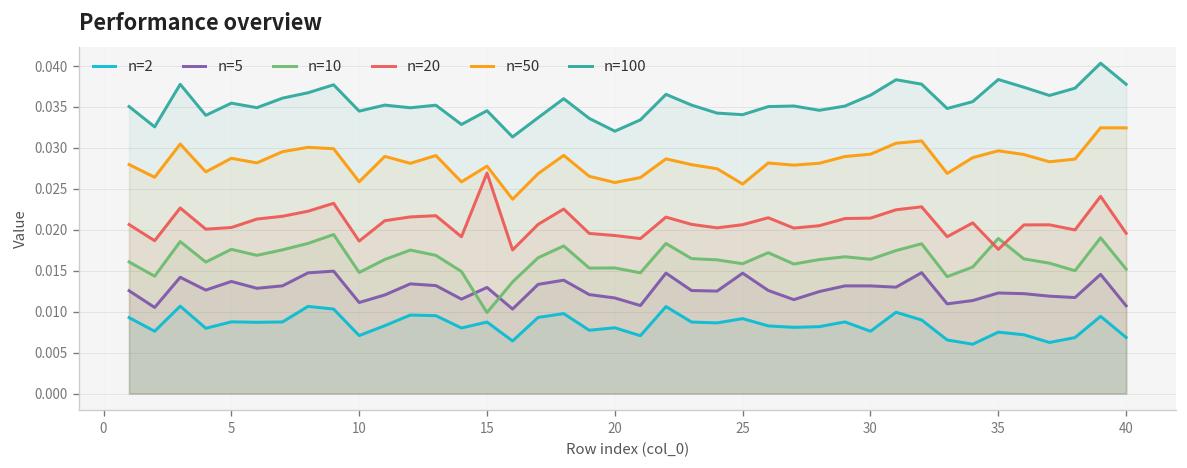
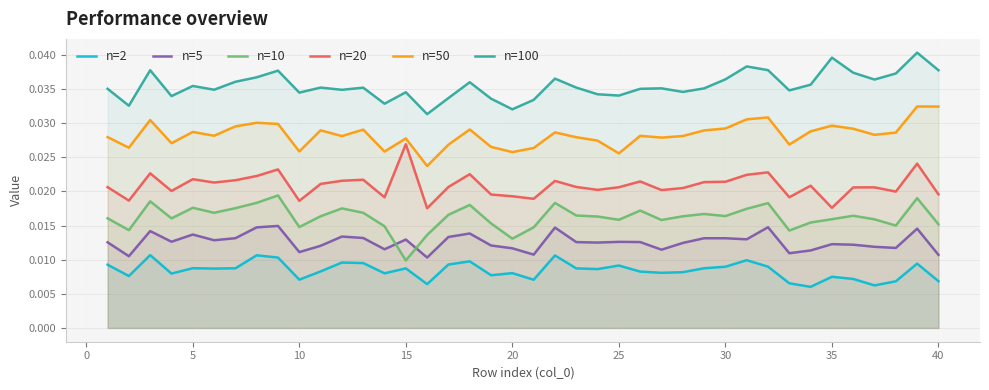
n=20, 5: 0.020 -> 0.022
n=10, 20: 0.015 -> 0.013
n=5, 25: 0.015 -> 0.013
n=2, 30: 0.008 -> 0.009
n=10, 35: 0.019 -> 0.016
n=100, 35: 0.038 -> 0.040
